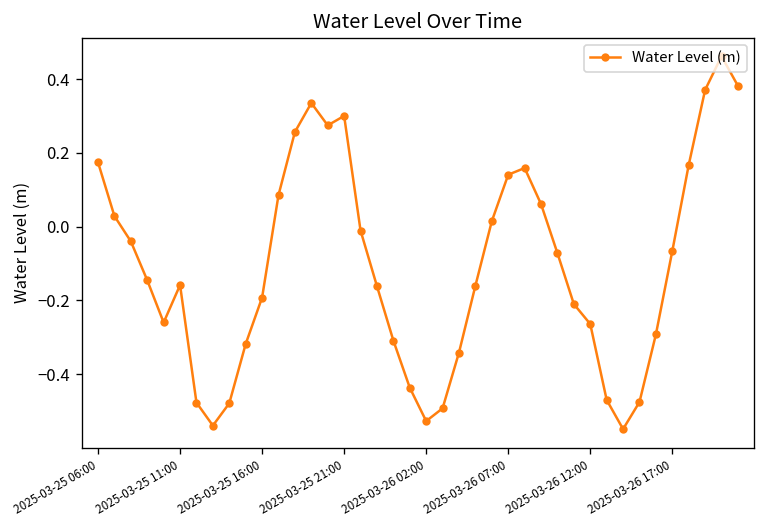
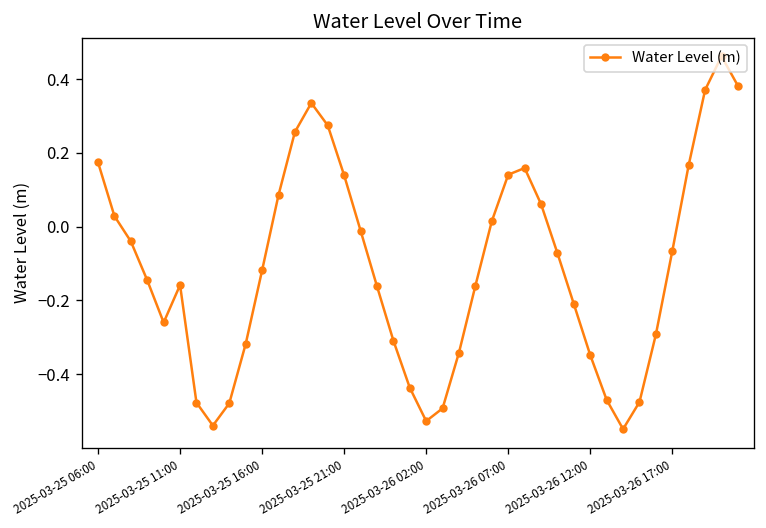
2025-03-25 16:00: -0.19 -> -0.12
2025-03-25 21:00: 0.30 -> 0.14
2025-03-26 12:00: -0.26 -> -0.35
